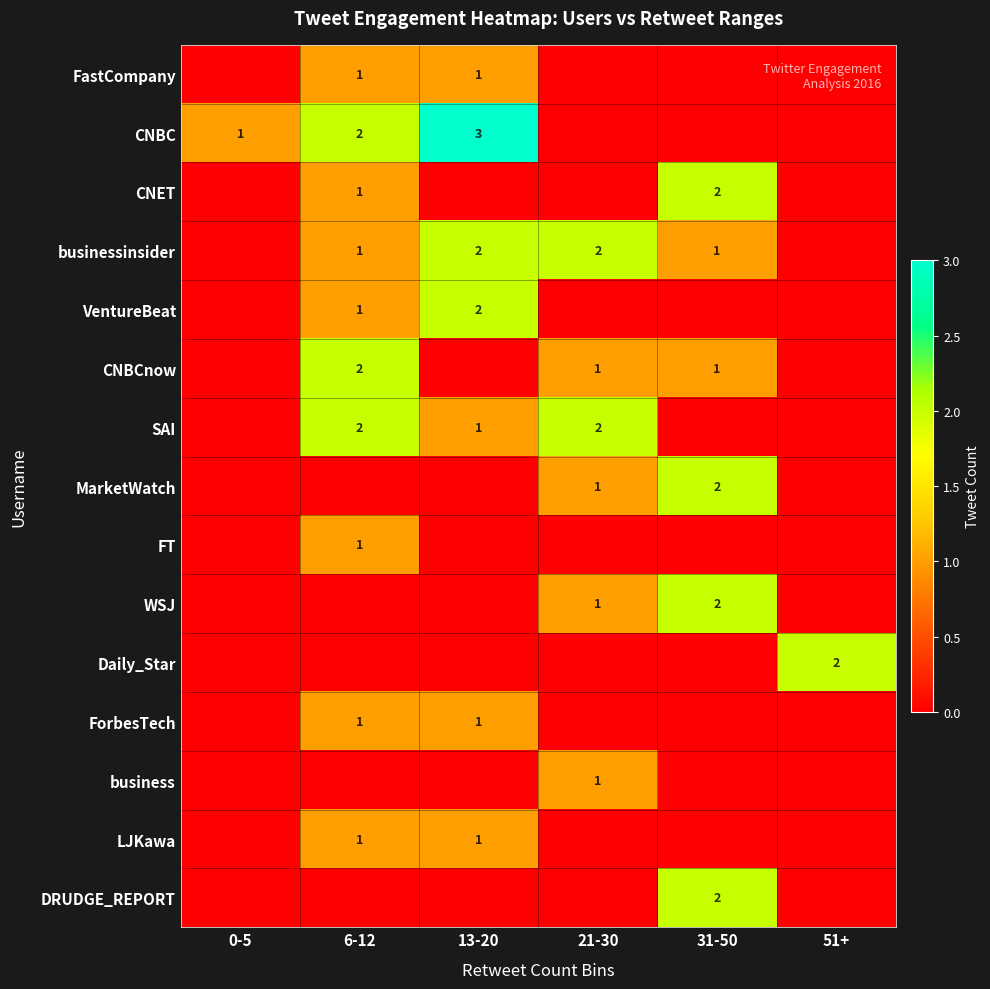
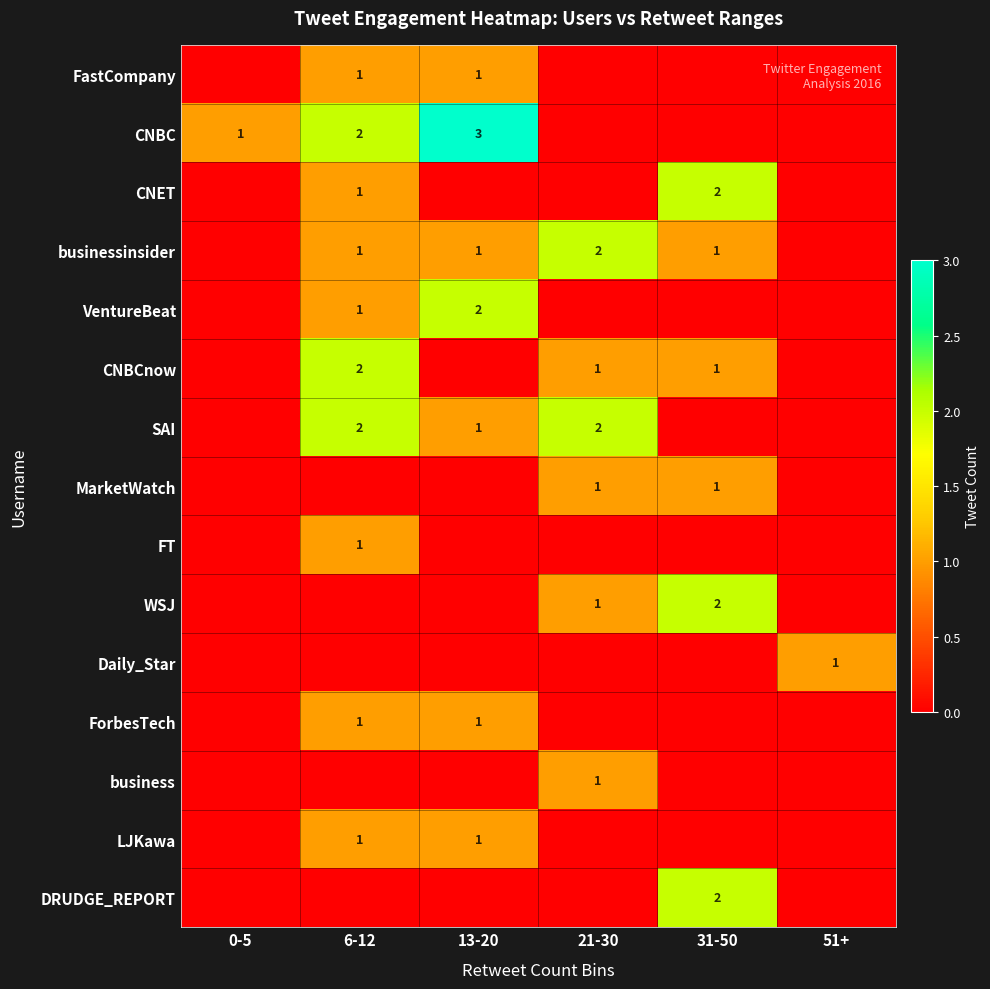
businessinsider, 13-20: 2 -> 1
MarketWatch, 31-50: 2 -> 1
Daily_Star, 51+: 2 -> 1
